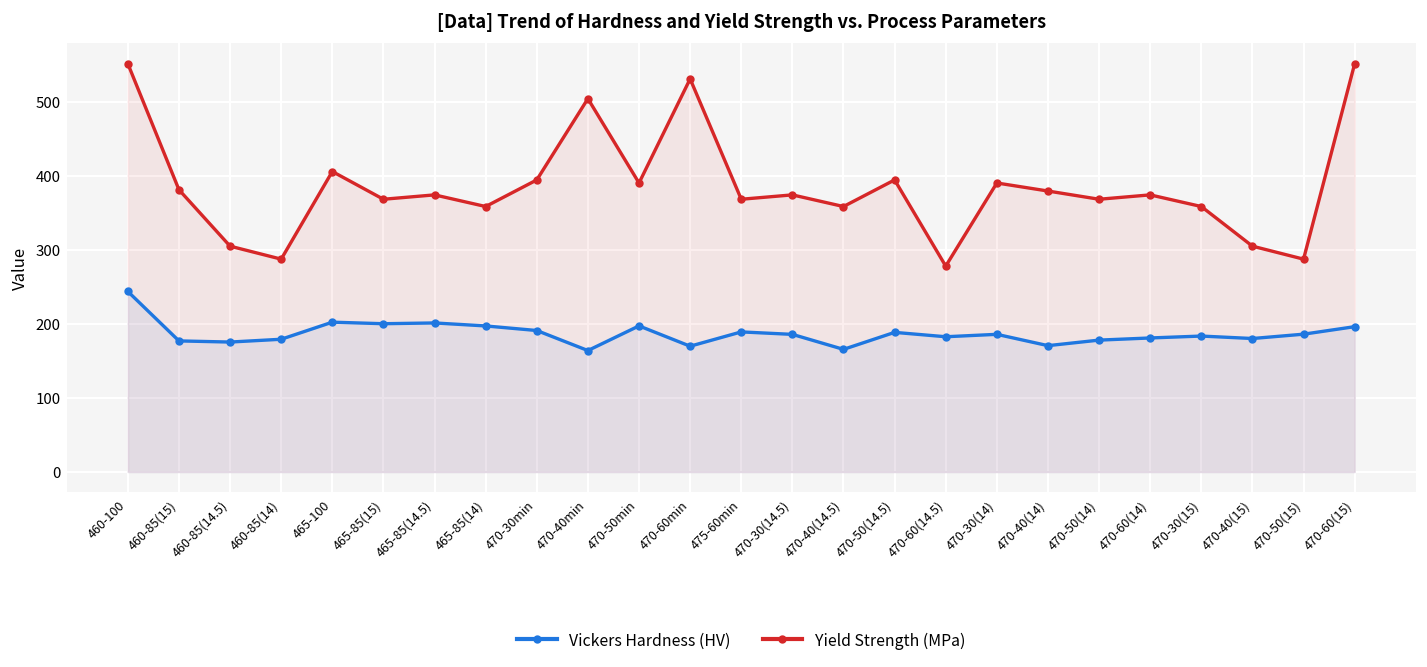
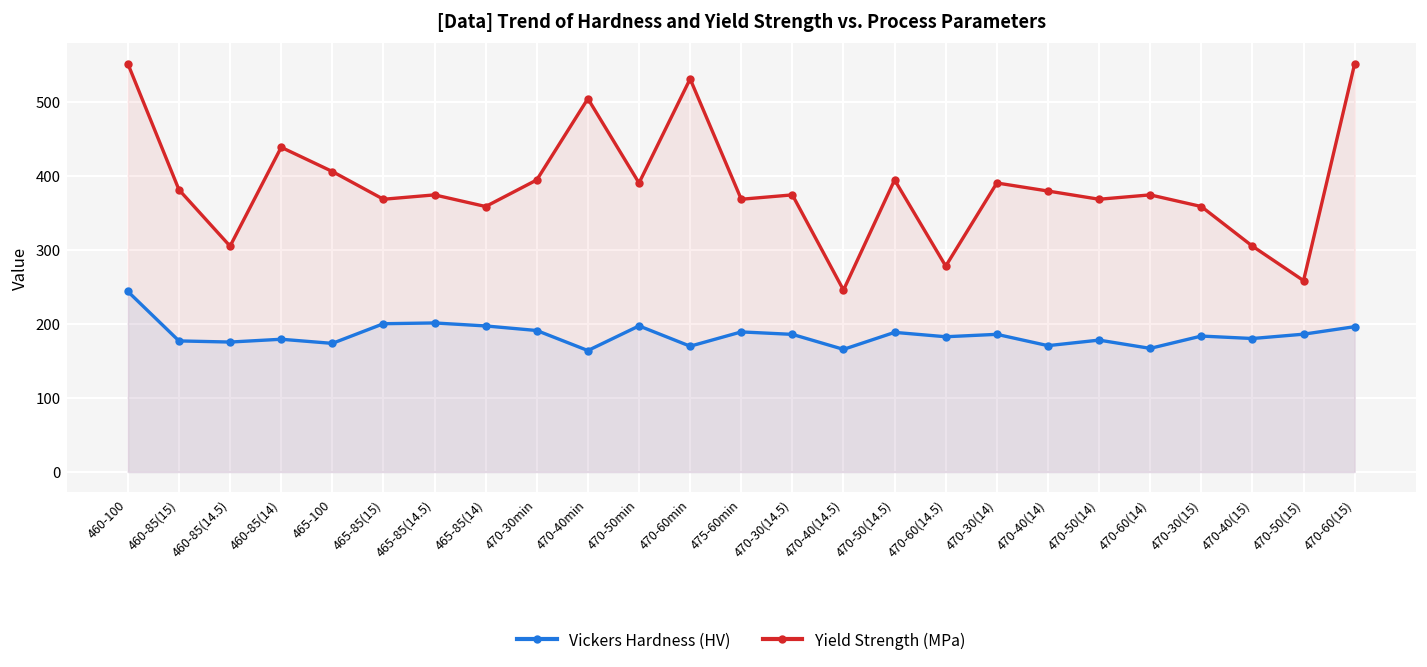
Yield Strength (MPa), 460-85(14): 290 -> 440
Vickers Hardness (HV), 465-100: 200 -> 170
Yield Strength (MPa), 470-40(14.5): 360 -> 250
Vickers Hardness (HV), 470-60(14): 180 -> 170
Yield Strength (MPa), 470-50(15): 290 -> 260
